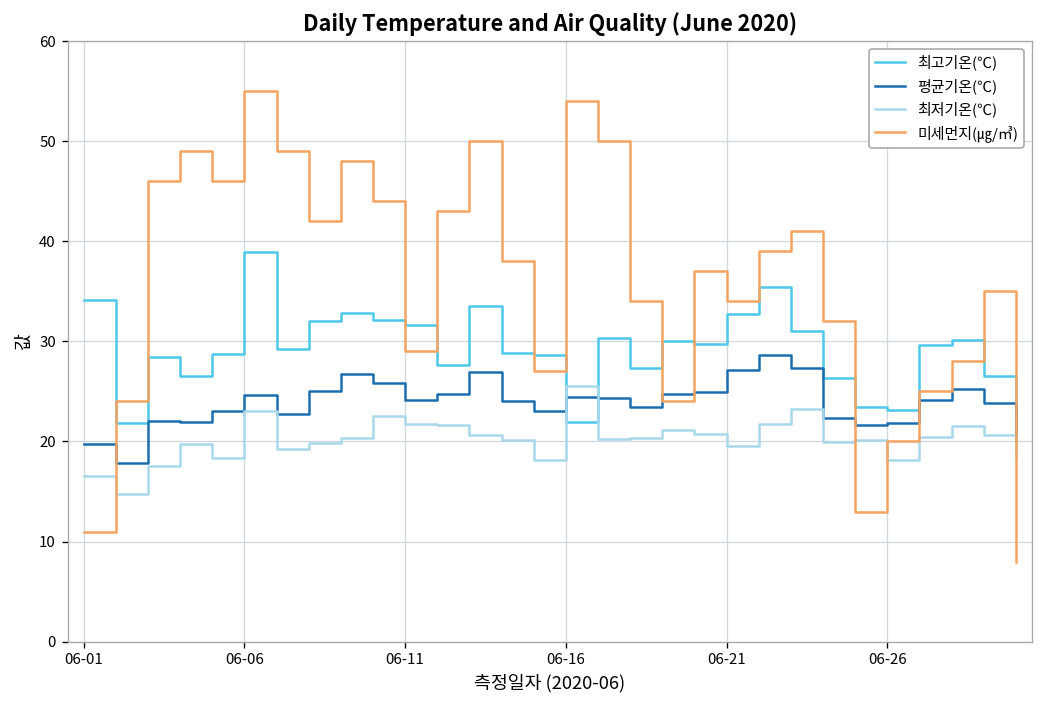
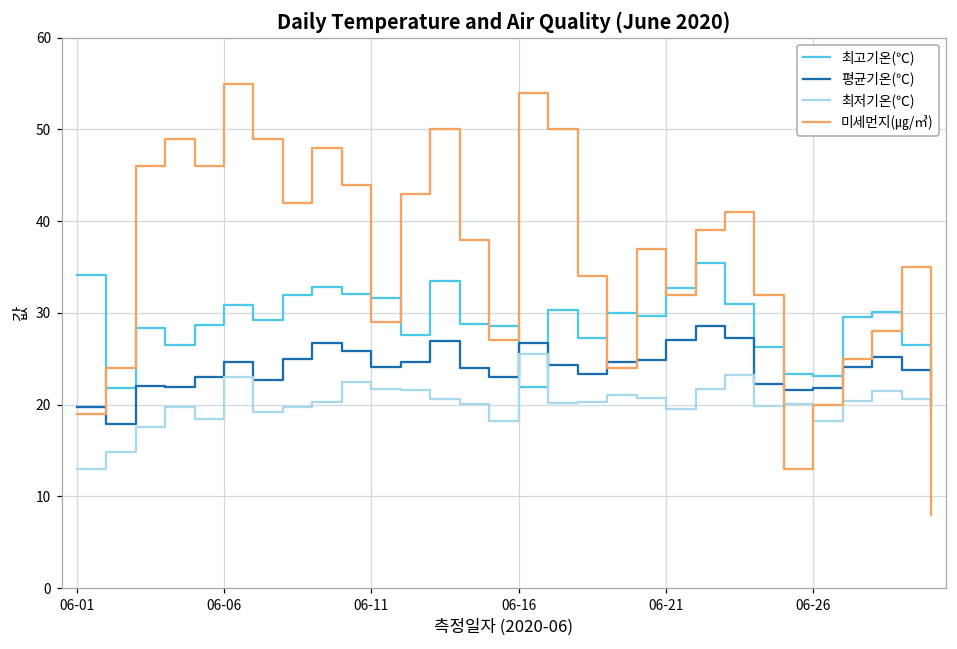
최저기온(℃), 06-01: 17 -> 13
미세먼지(㎍/㎥), 06-01: 11 -> 19
최고기온(℃), 06-06: 39 -> 31
평균기온(℃), 06-16: 24 -> 27
미세먼지(㎍/㎥), 06-21: 34 -> 32
